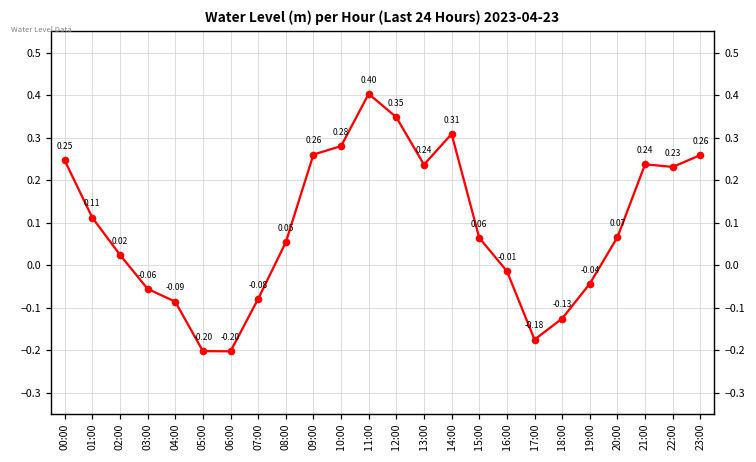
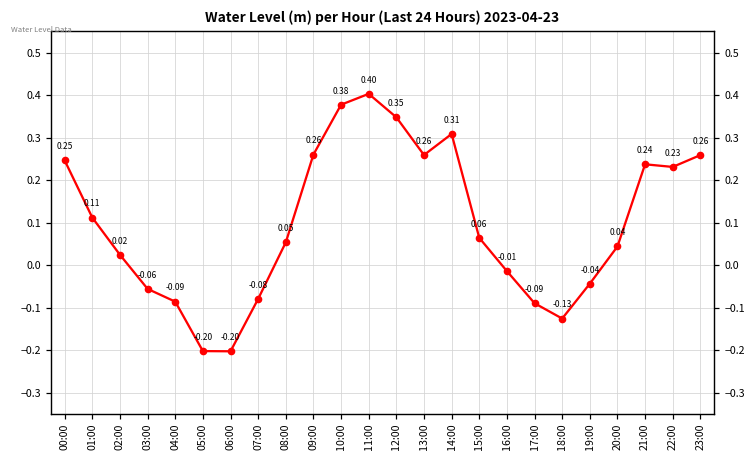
10:00: 0.28 -> 0.38
13:00: 0.24 -> 0.26
17:00: -0.18 -> -0.09
20:00: 0.07 -> 0.04
